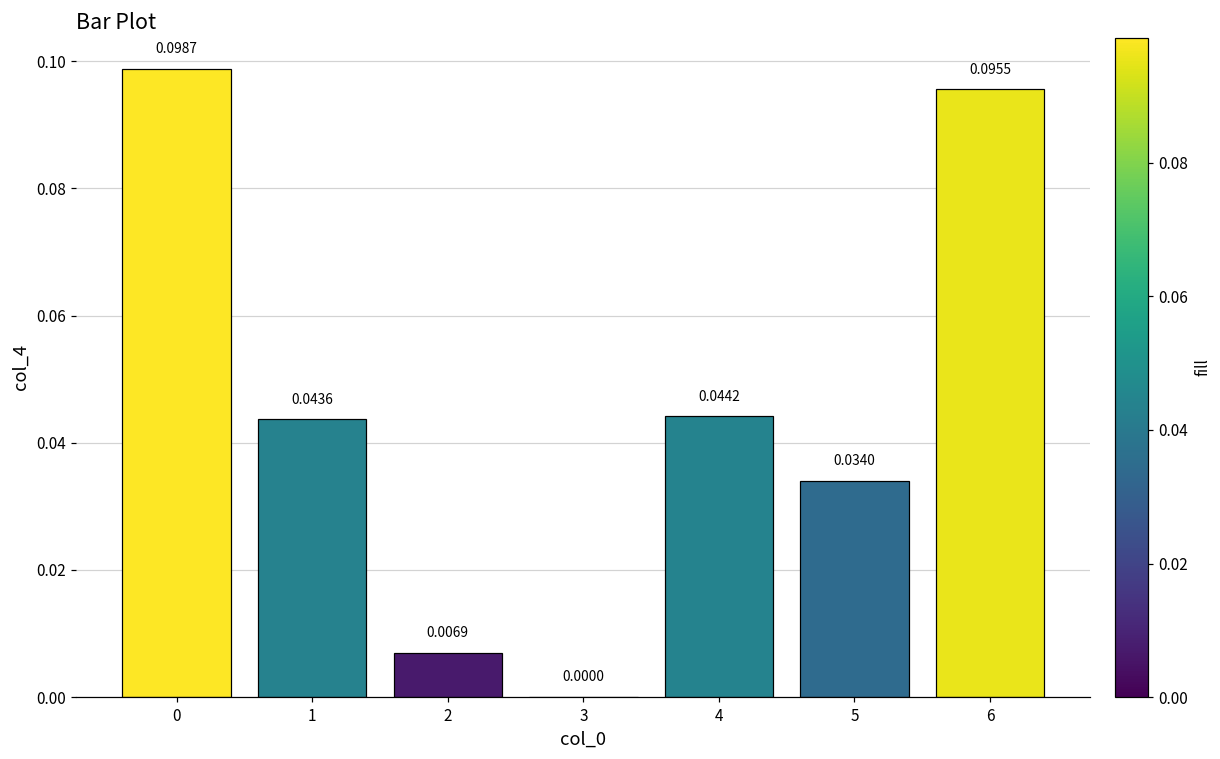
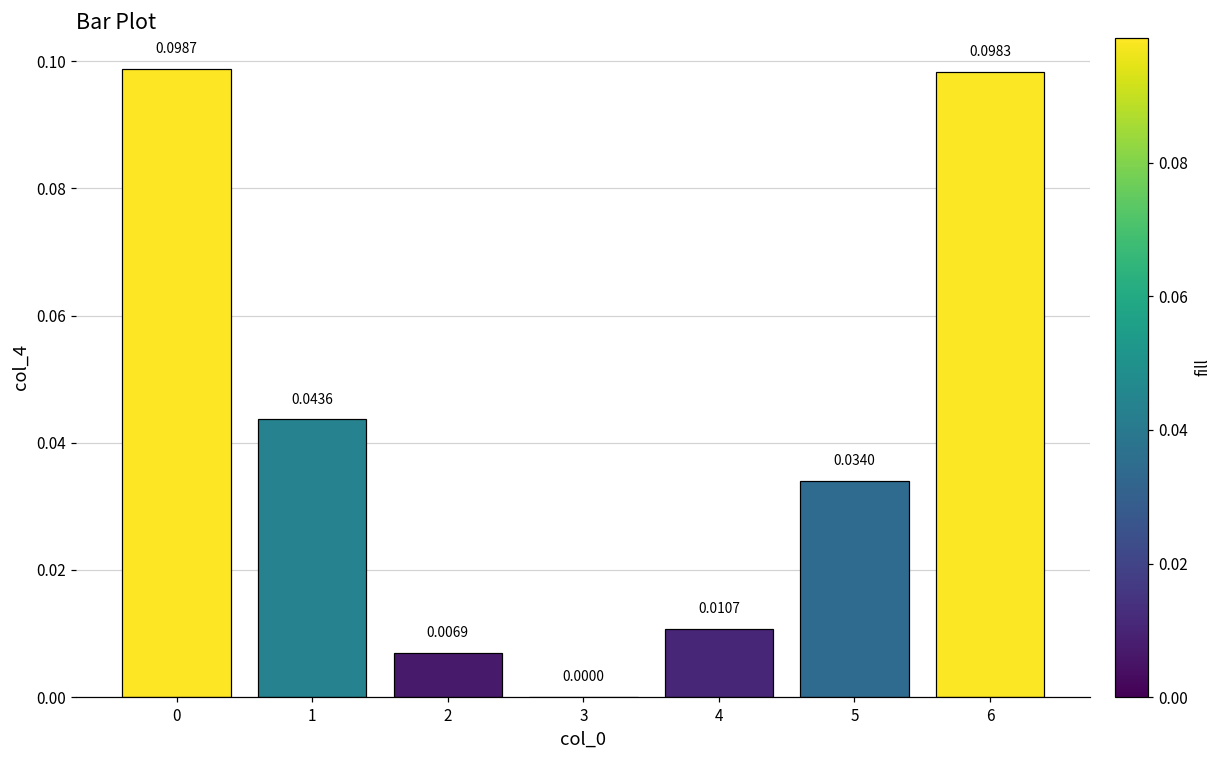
4: 0.0442 -> 0.0107
6: 0.0955 -> 0.0983
